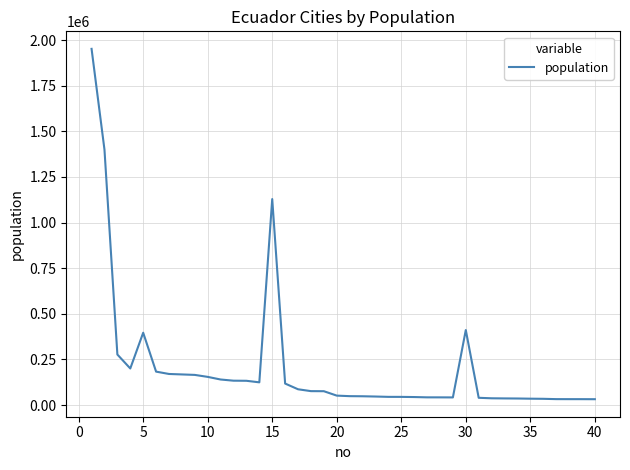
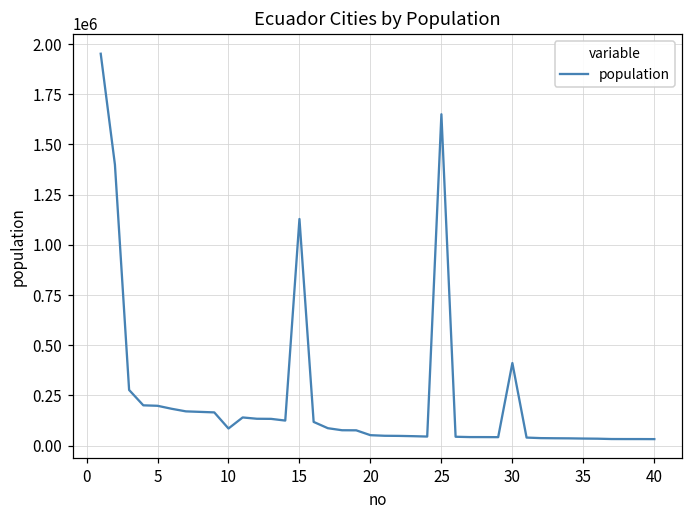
5: 400000 -> 200000
10: 150000 -> 80000
25: 40000 -> 1650000
